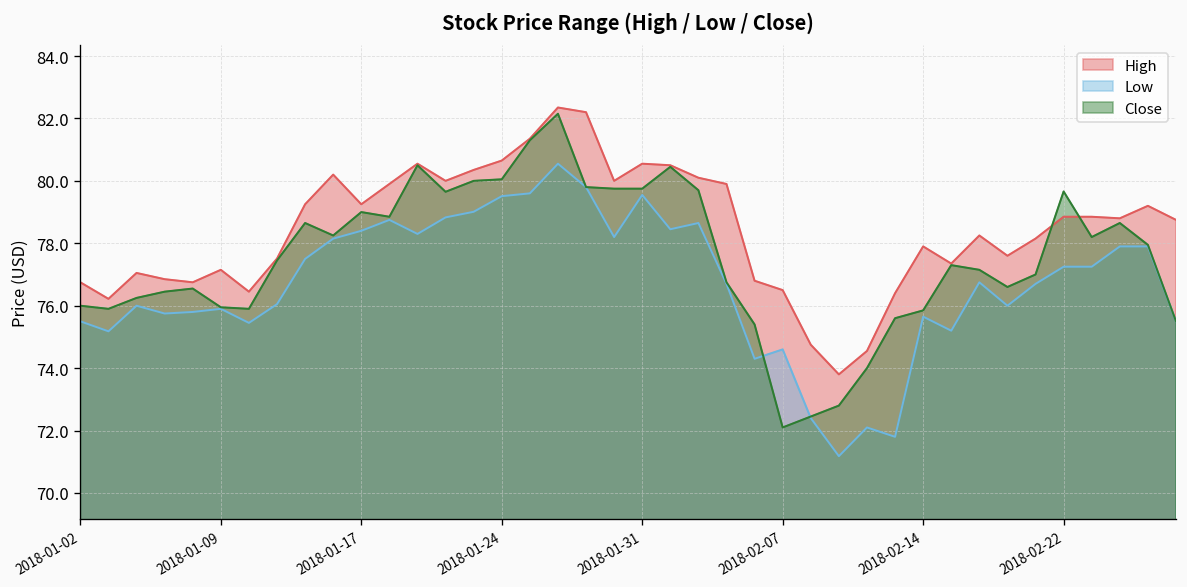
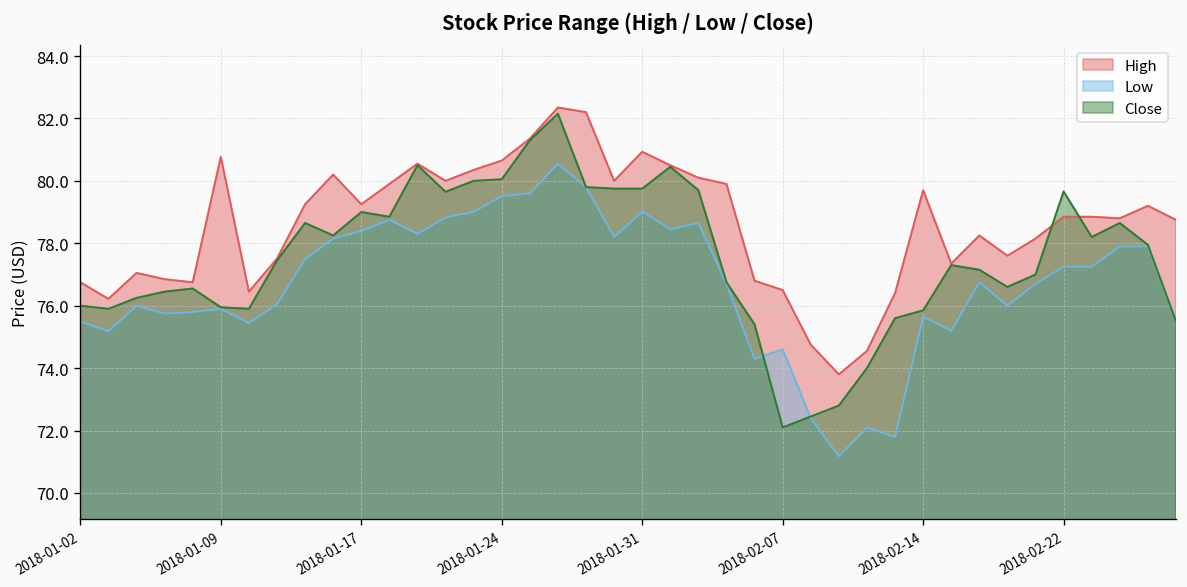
High, 2018-01-09: 77.2 -> 80.8
High, 2018-01-31: 80.6 -> 80.9
Low, 2018-01-31: 79.6 -> 79.0
High, 2018-02-14: 77.9 -> 79.7
